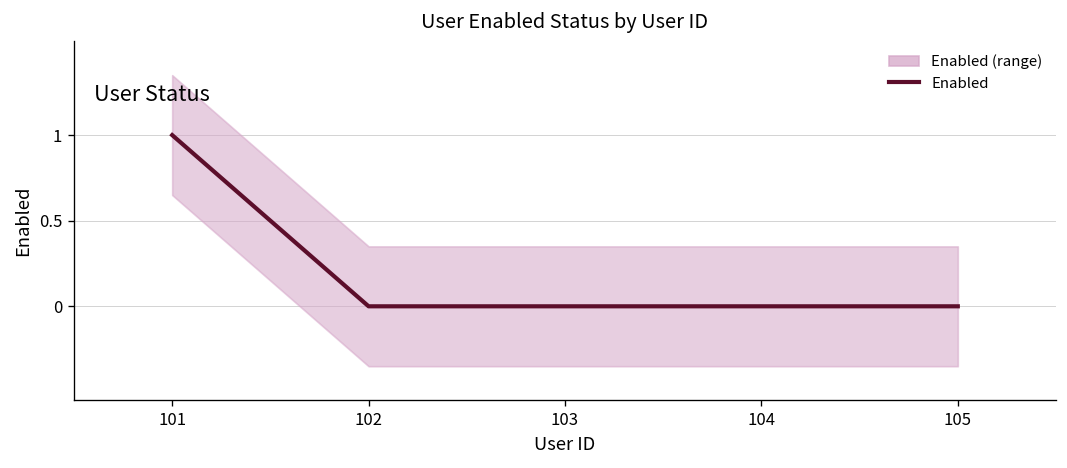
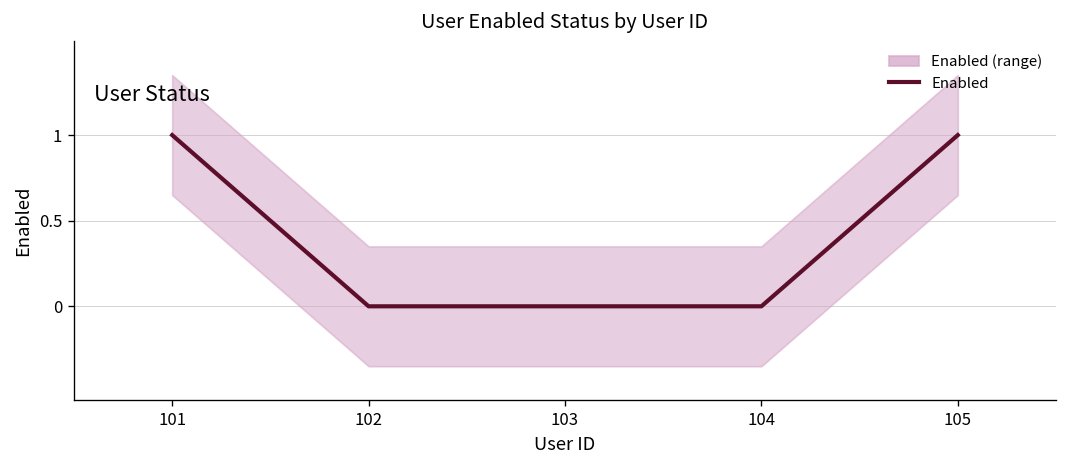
Enabled, 105: 0 -> 1
